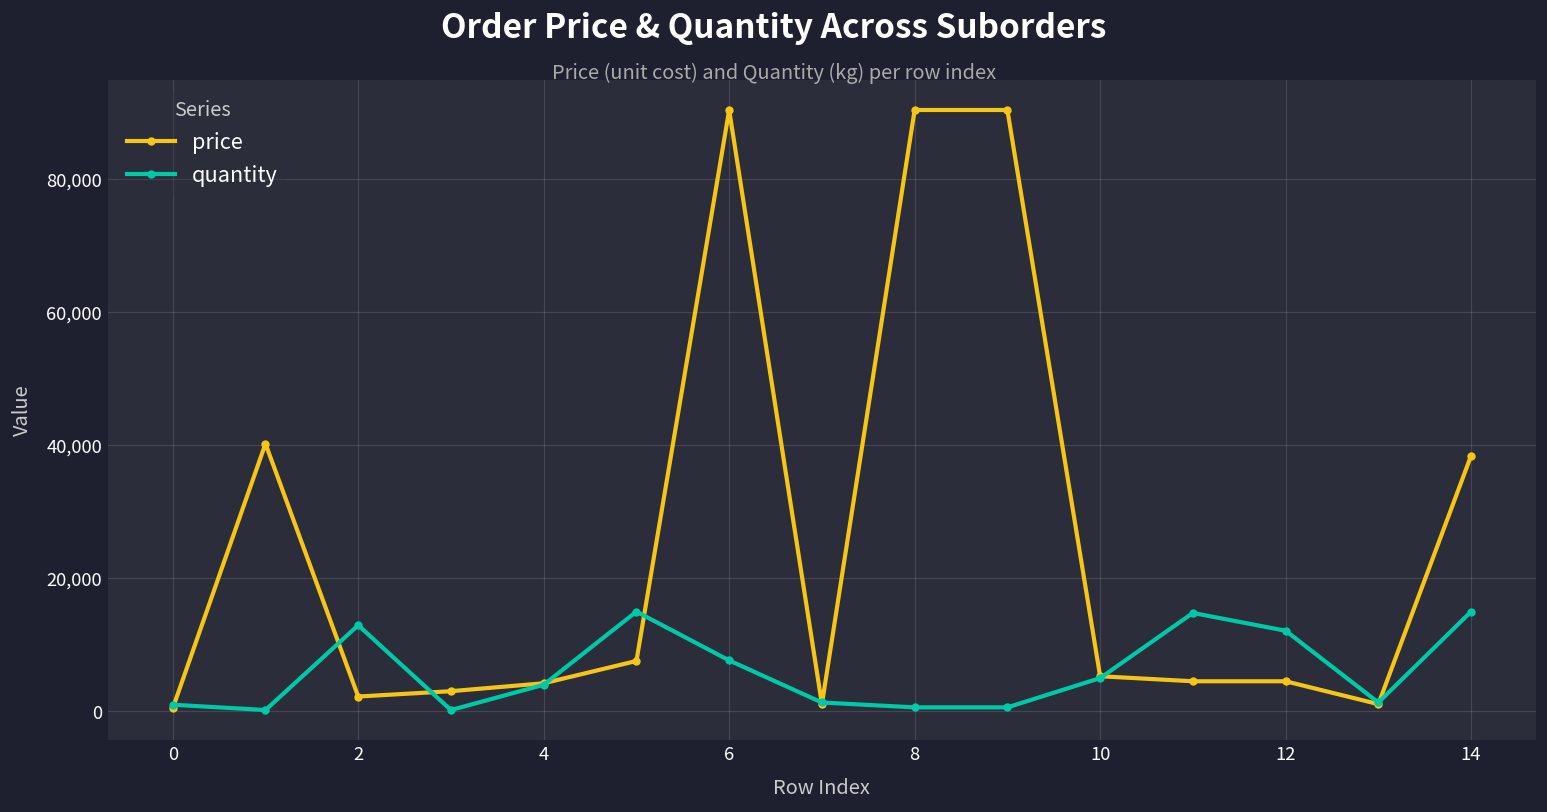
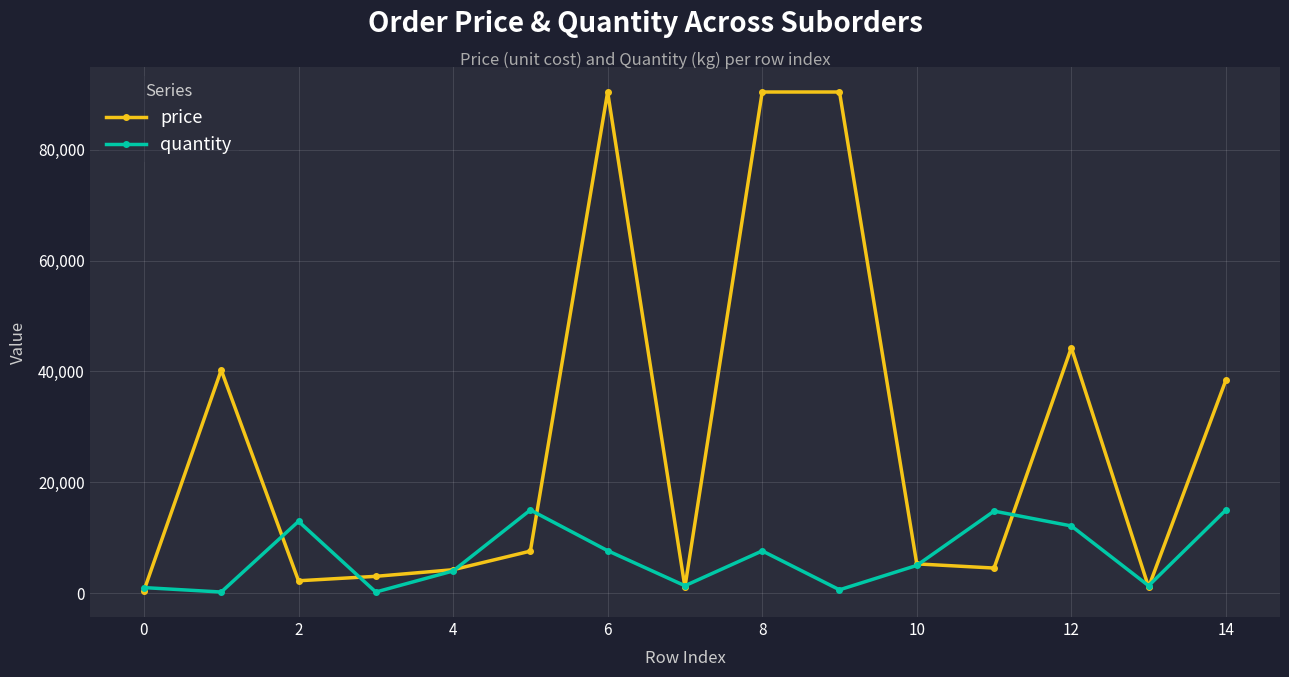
quantity, 8: 1,000 -> 8,000
price, 12: 5,000 -> 44,000
